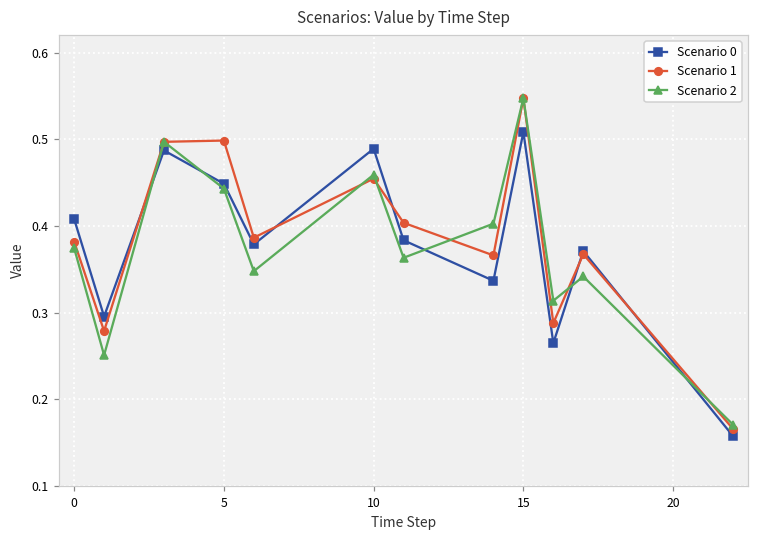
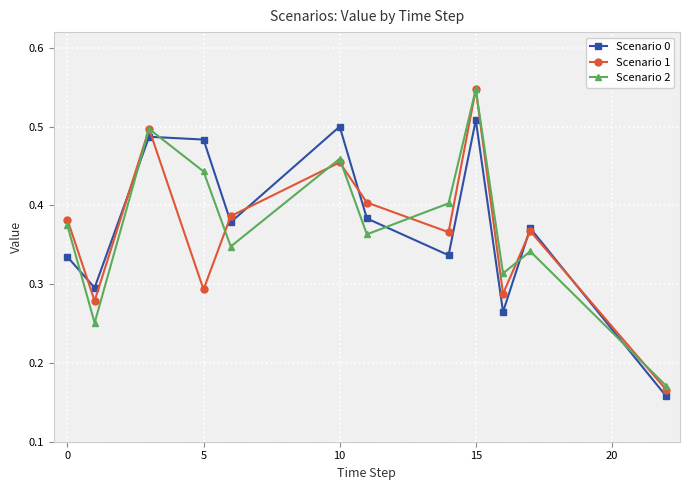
Scenario 0, 0: 0.41 -> 0.33
Scenario 0, 5: 0.45 -> 0.48
Scenario 1, 5: 0.50 -> 0.29
Scenario 0, 10: 0.49 -> 0.50
